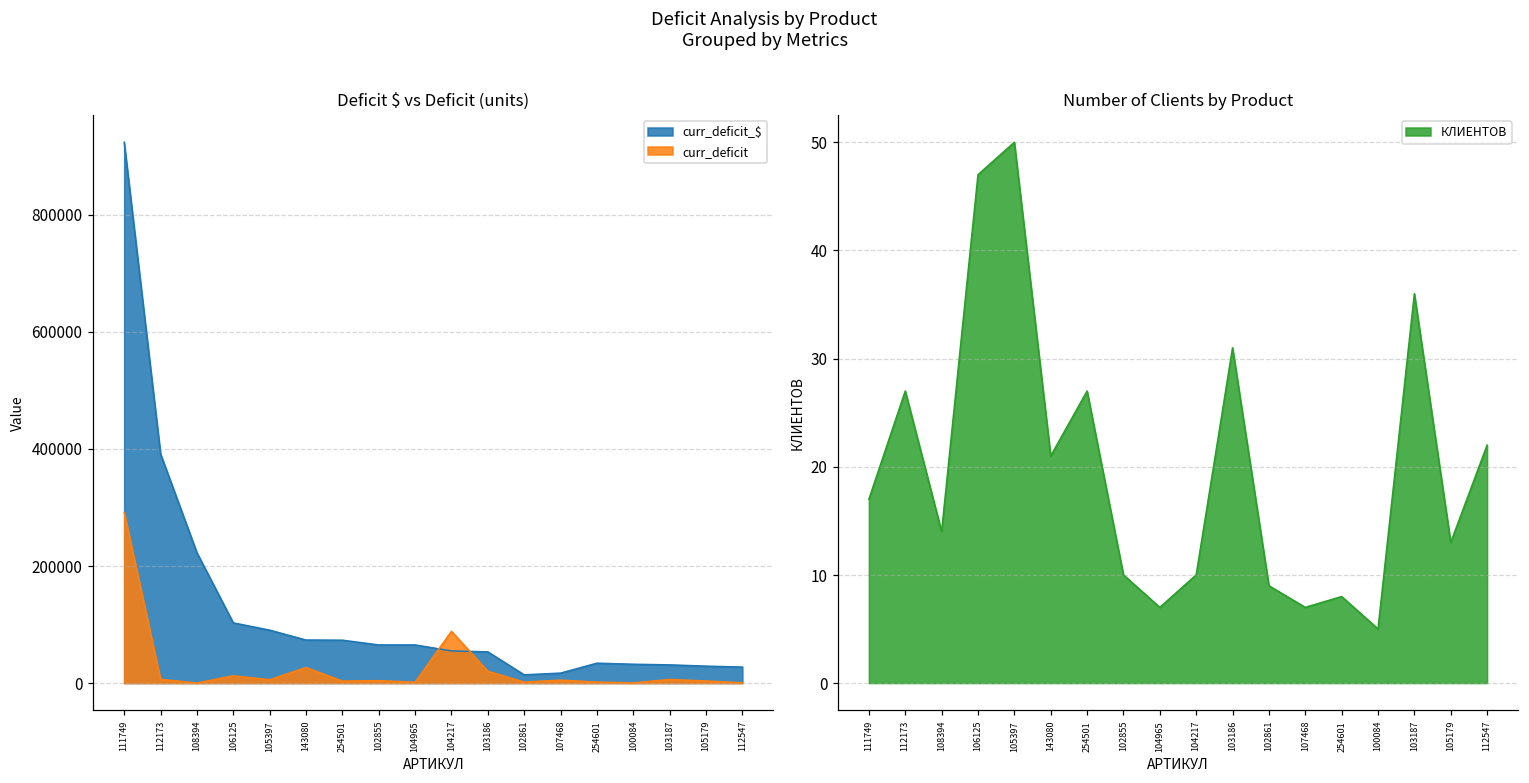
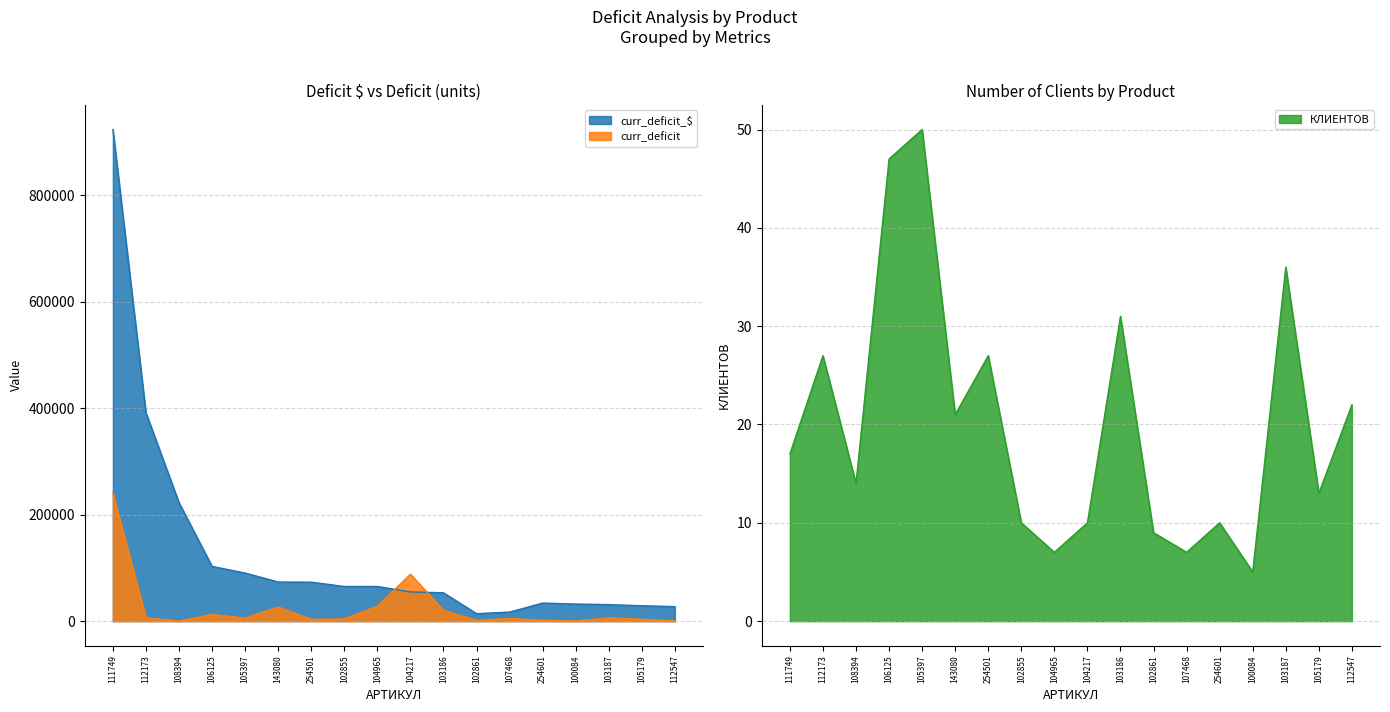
Deficit $ vs Deficit (units), curr_deficit, 111749: 290000 -> 240000
Deficit $ vs Deficit (units), curr_deficit, 104965: 0 -> 30000
Number of Clients by Product, 254601: 8 -> 10
